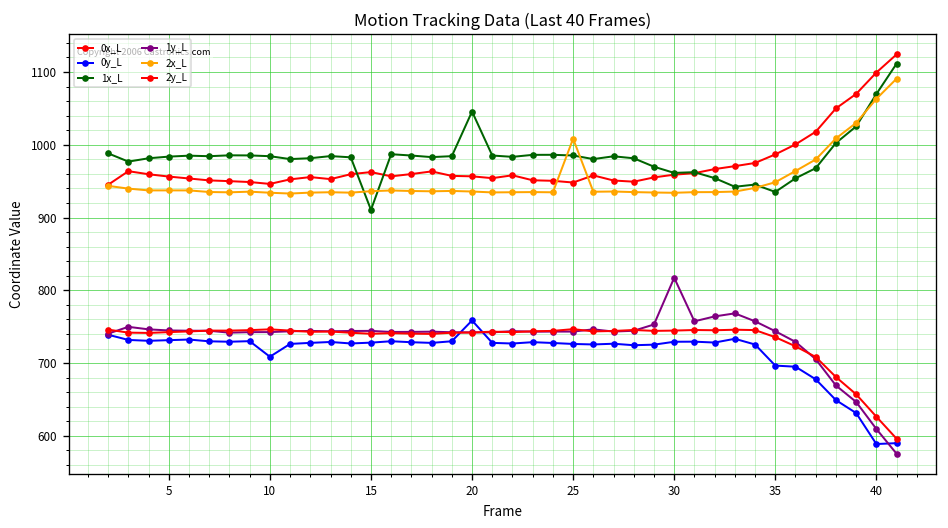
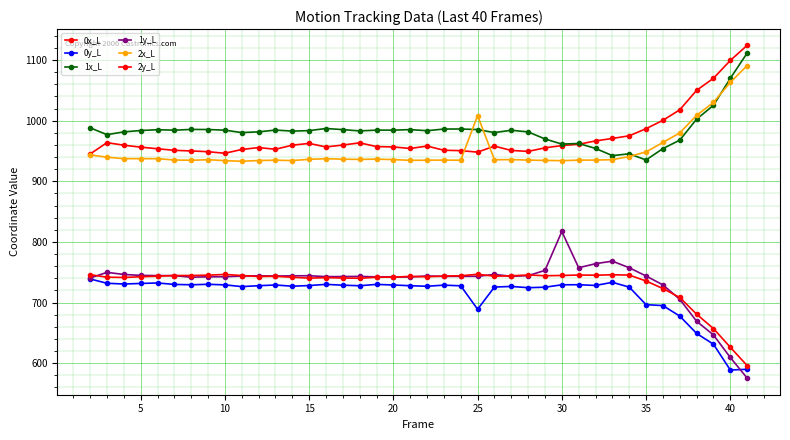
0y_L, 10: 710 -> 730
1x_L, 15: 910 -> 980
0y_L, 20: 760 -> 730
1x_L, 20: 1050 -> 980
0y_L, 25: 730 -> 690
